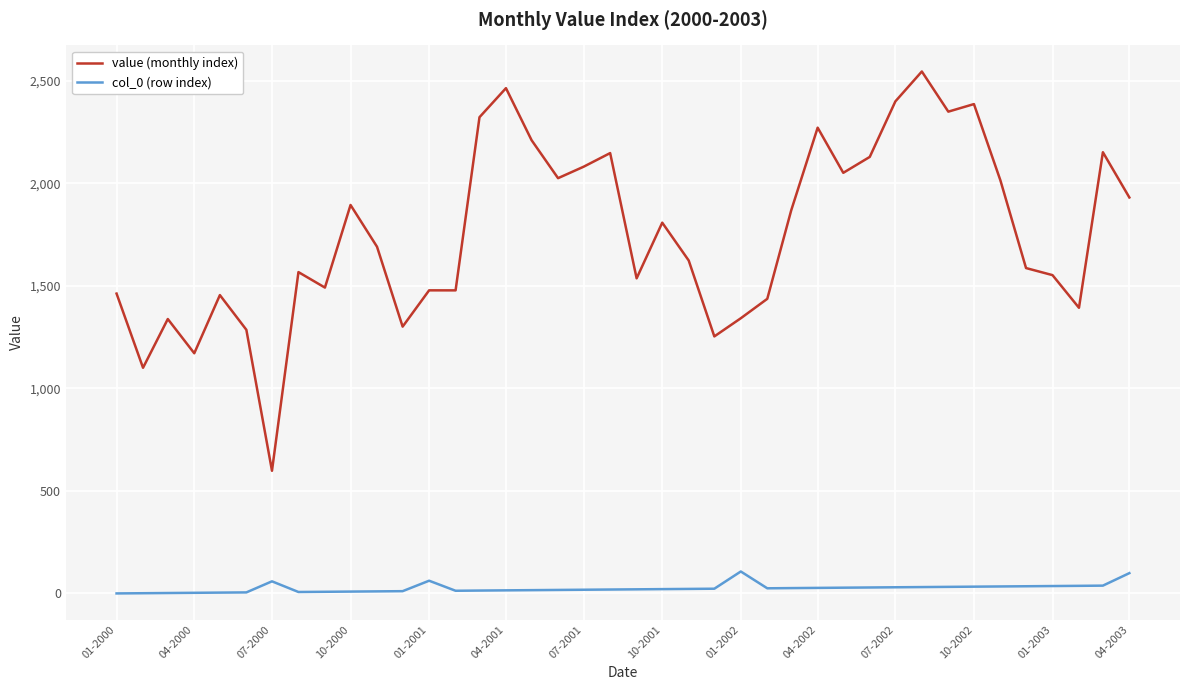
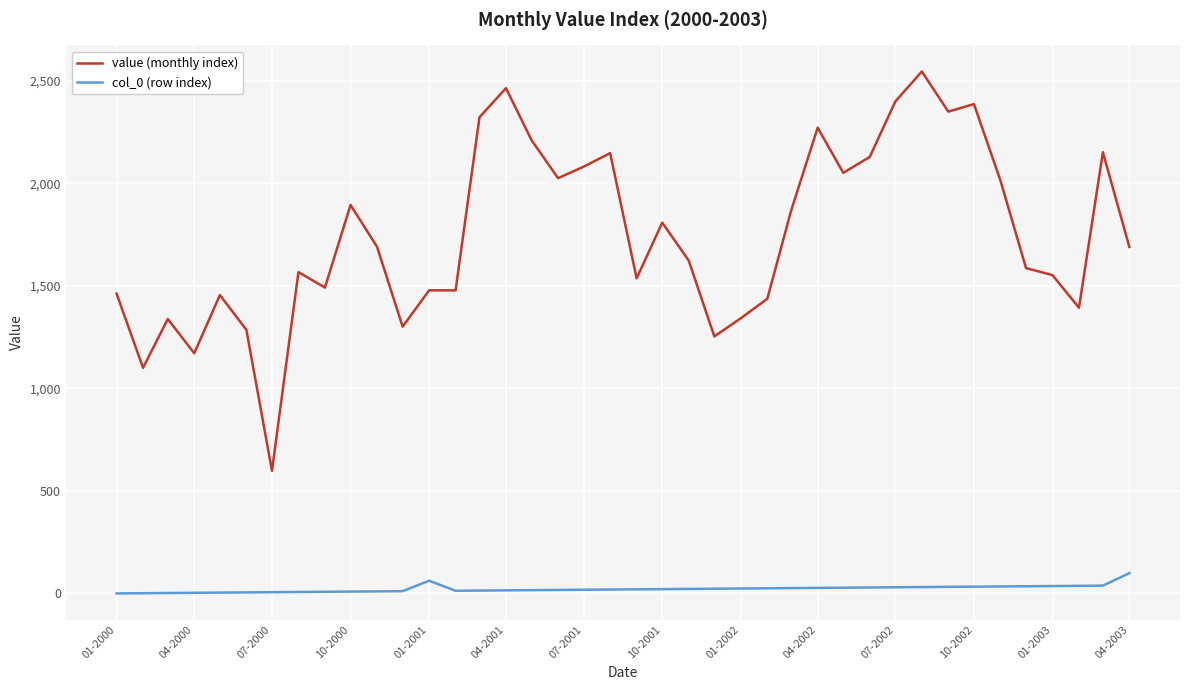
col_0 (row index), 07-2000: 60 -> 10
col_0 (row index), 01-2002: 110 -> 20
value (monthly index), 04-2003: 1,930 -> 1,690
